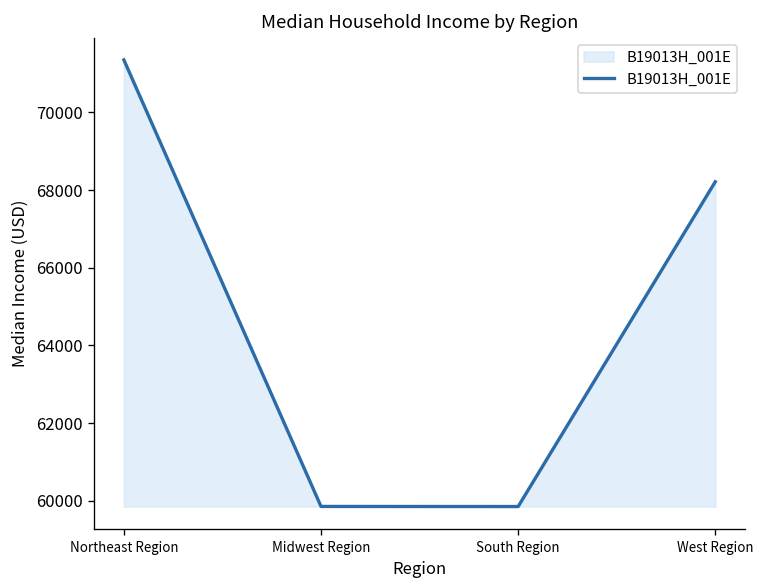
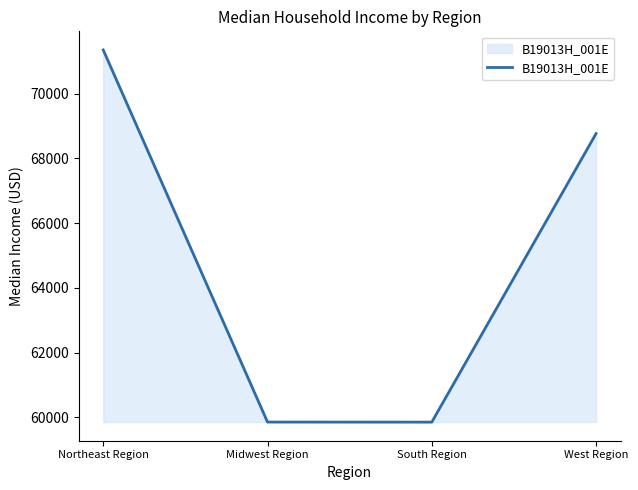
West Region: 68200 -> 68800
